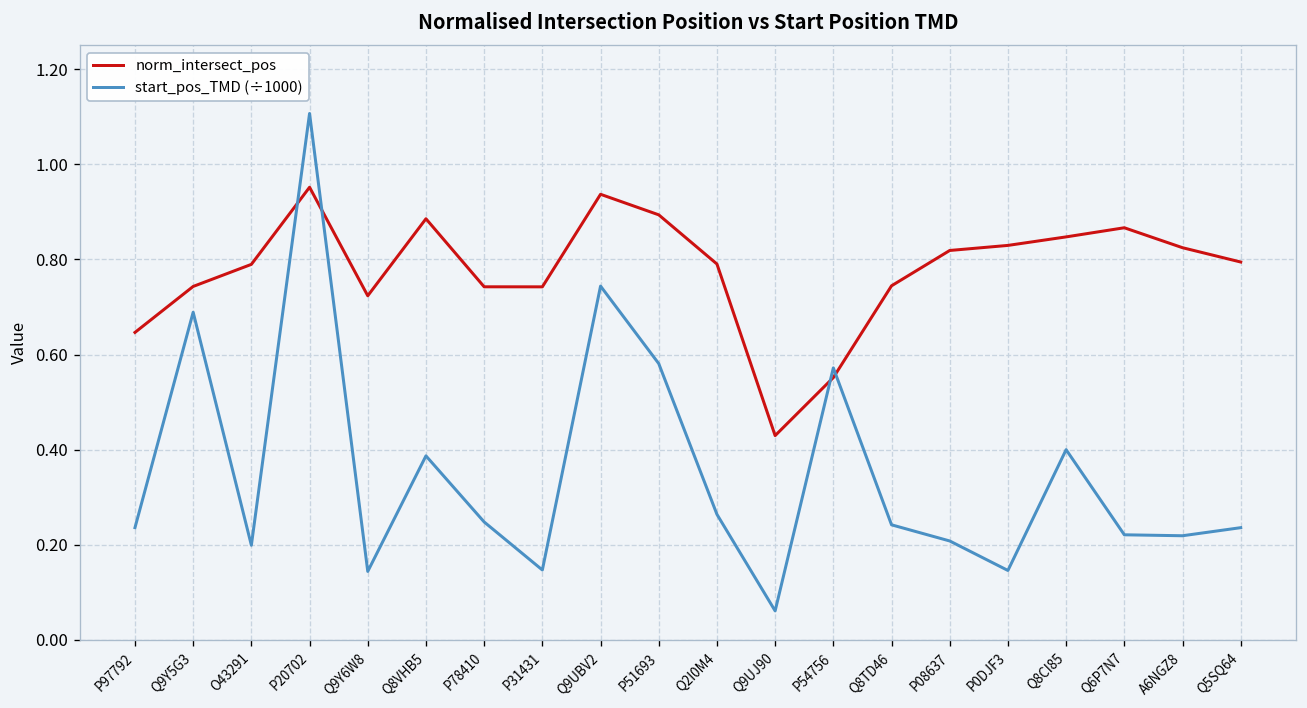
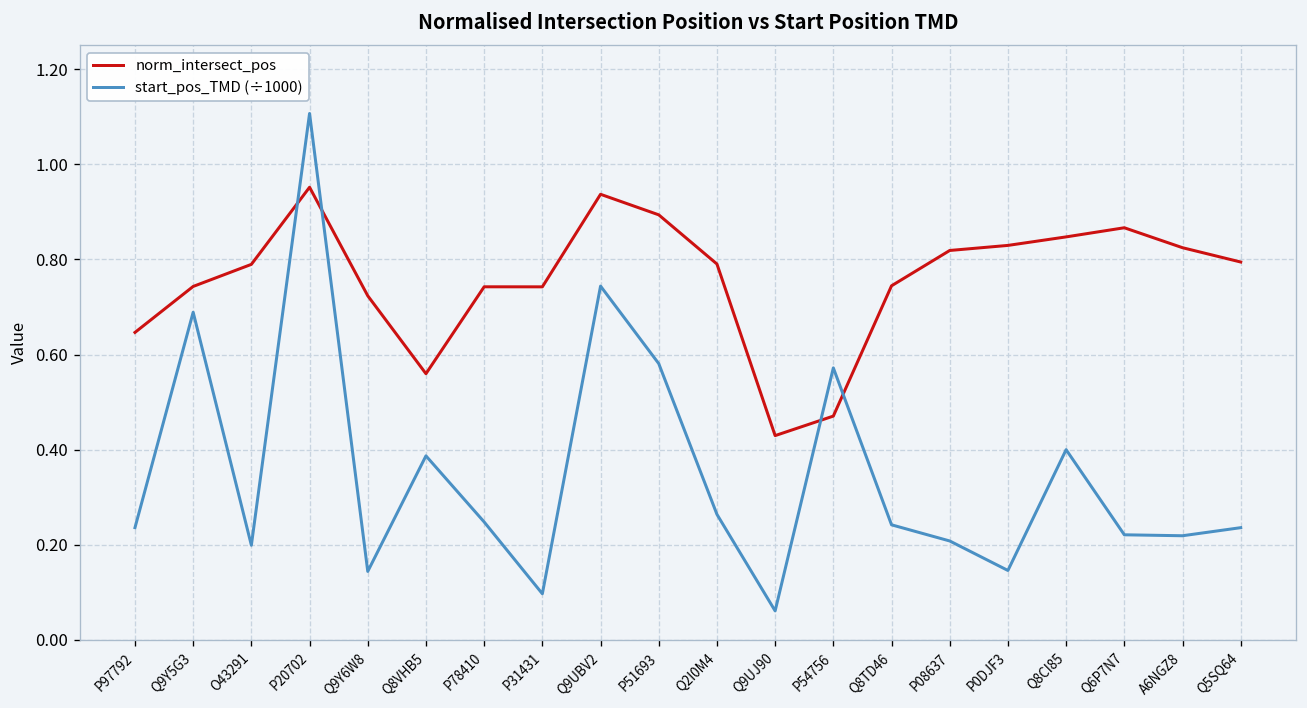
norm_intersect_pos, Q8VHB5: 0.89 -> 0.56
start_pos_TMD (÷1000), P31431: 0.15 -> 0.10
norm_intersect_pos, P54756: 0.55 -> 0.47
